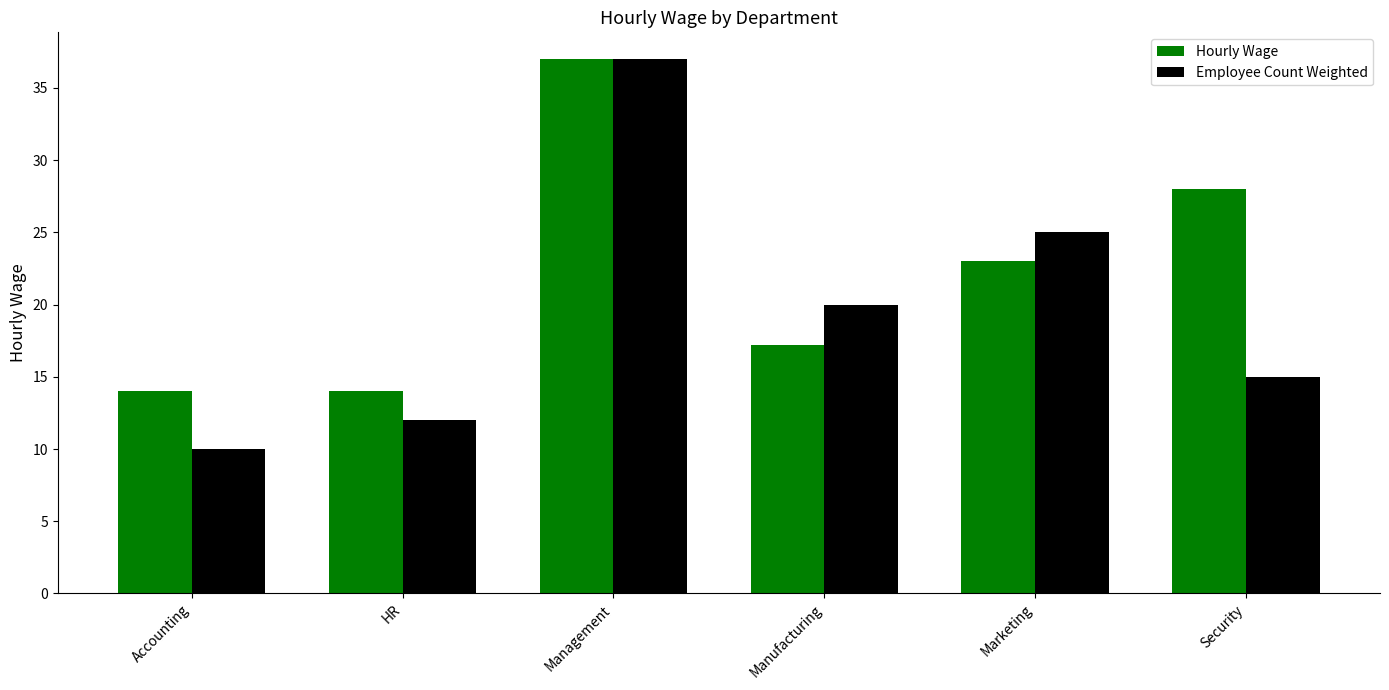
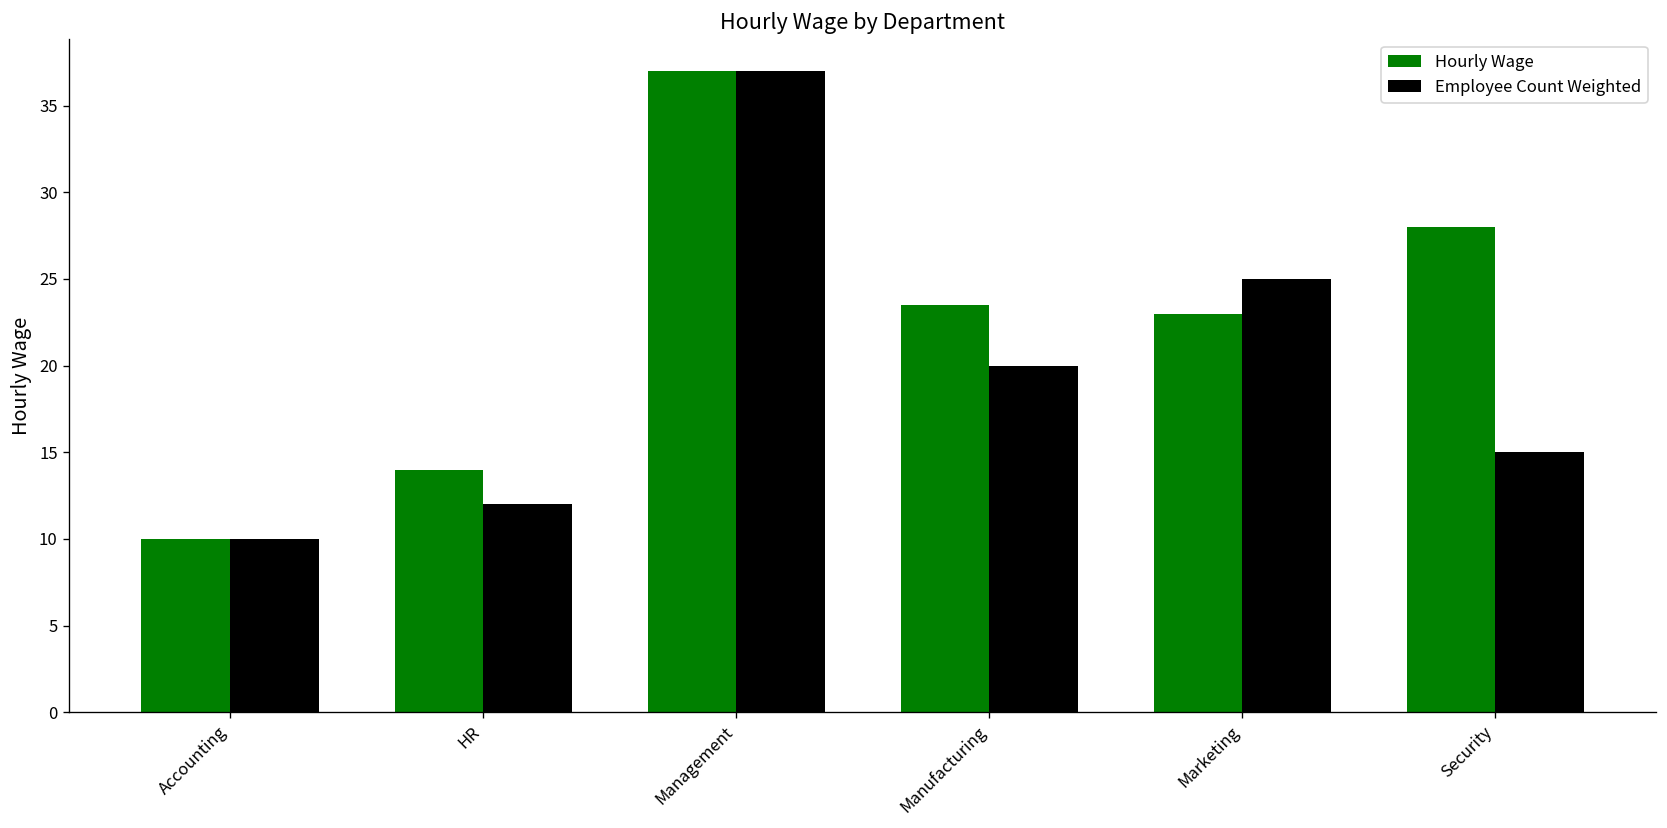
Hourly Wage, Accounting: 14 -> 10
Hourly Wage, Manufacturing: 17.2 -> 23.5
